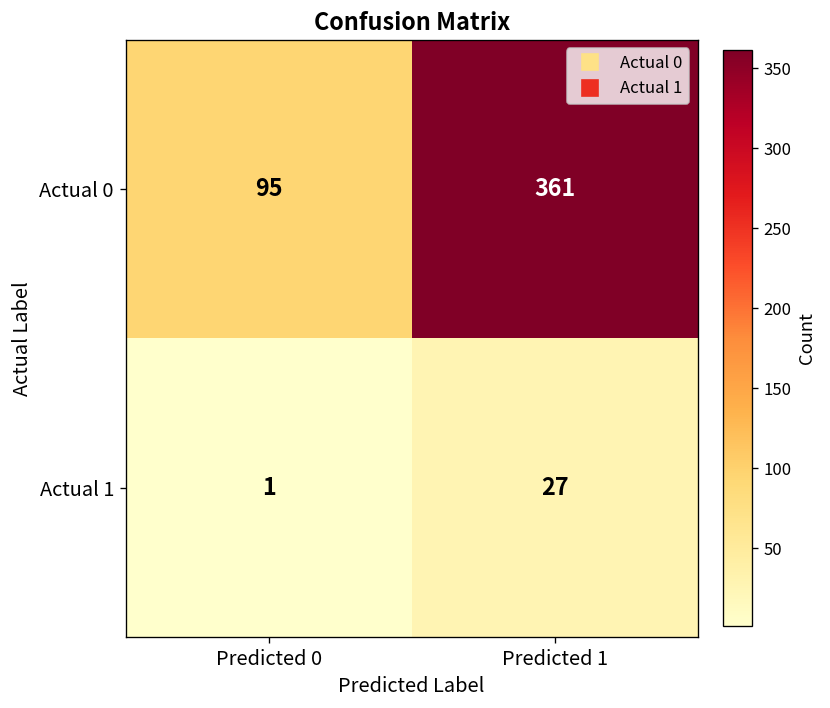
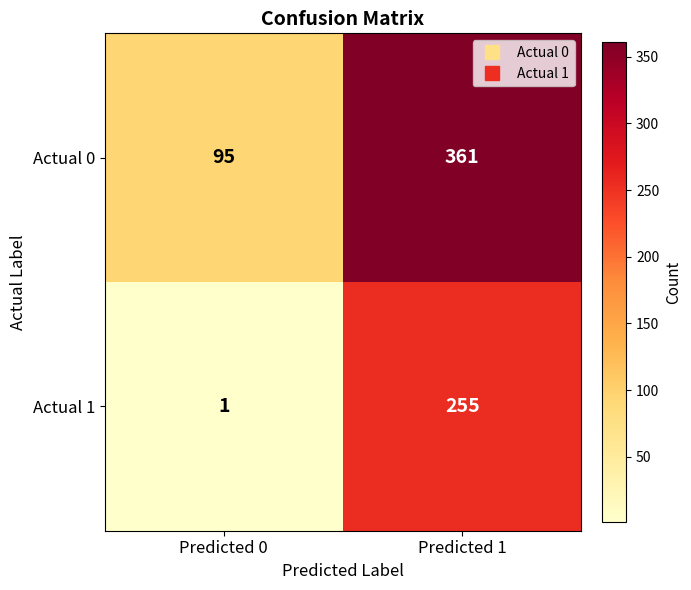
Actual 1, Predicted 1: 27 -> 255
